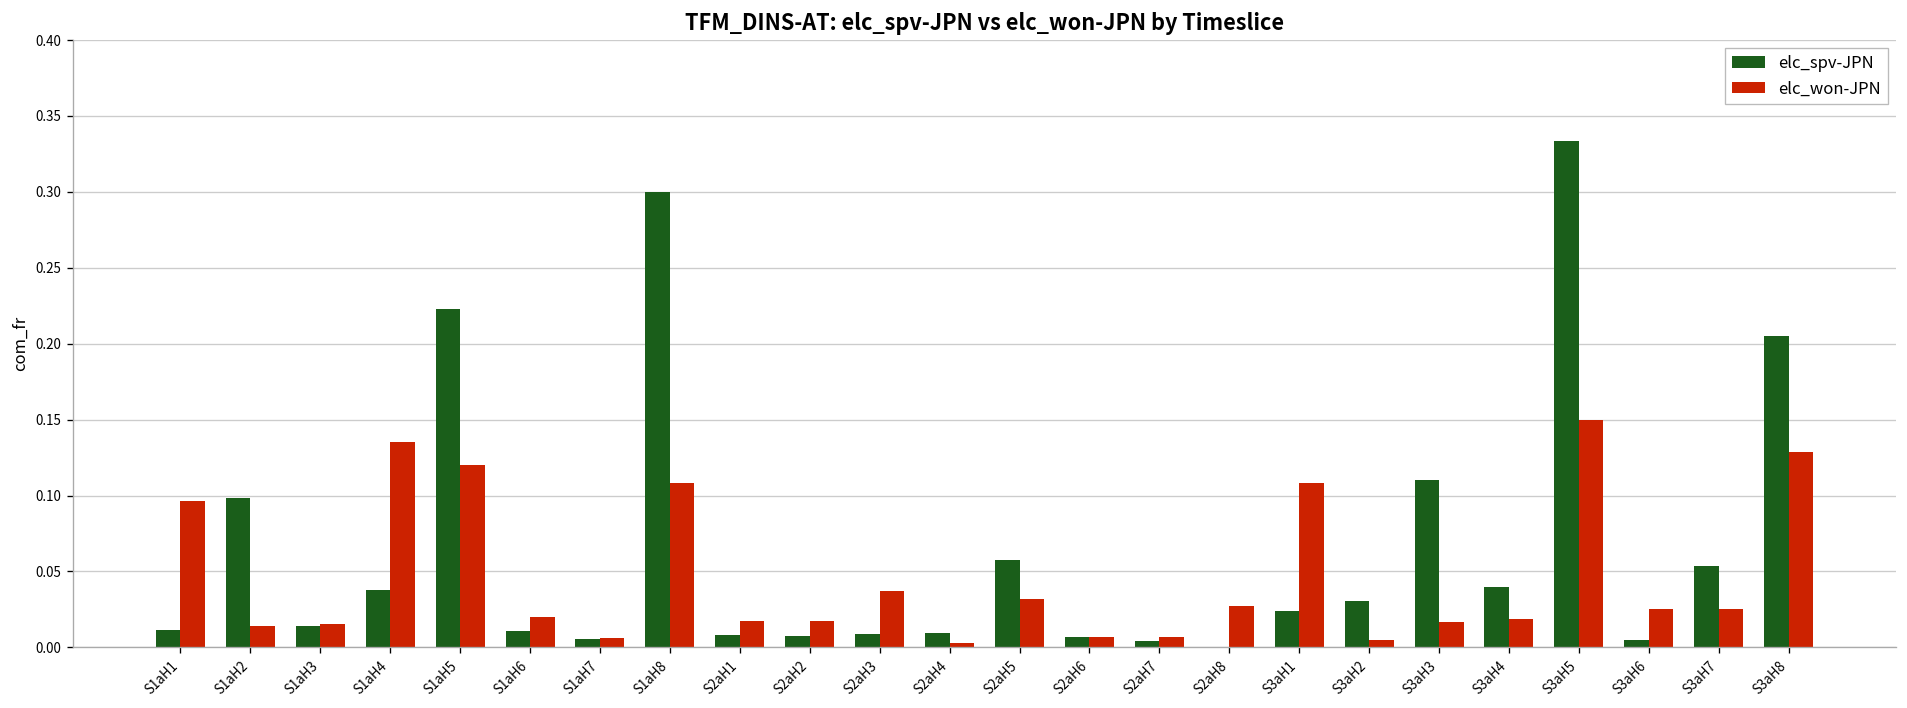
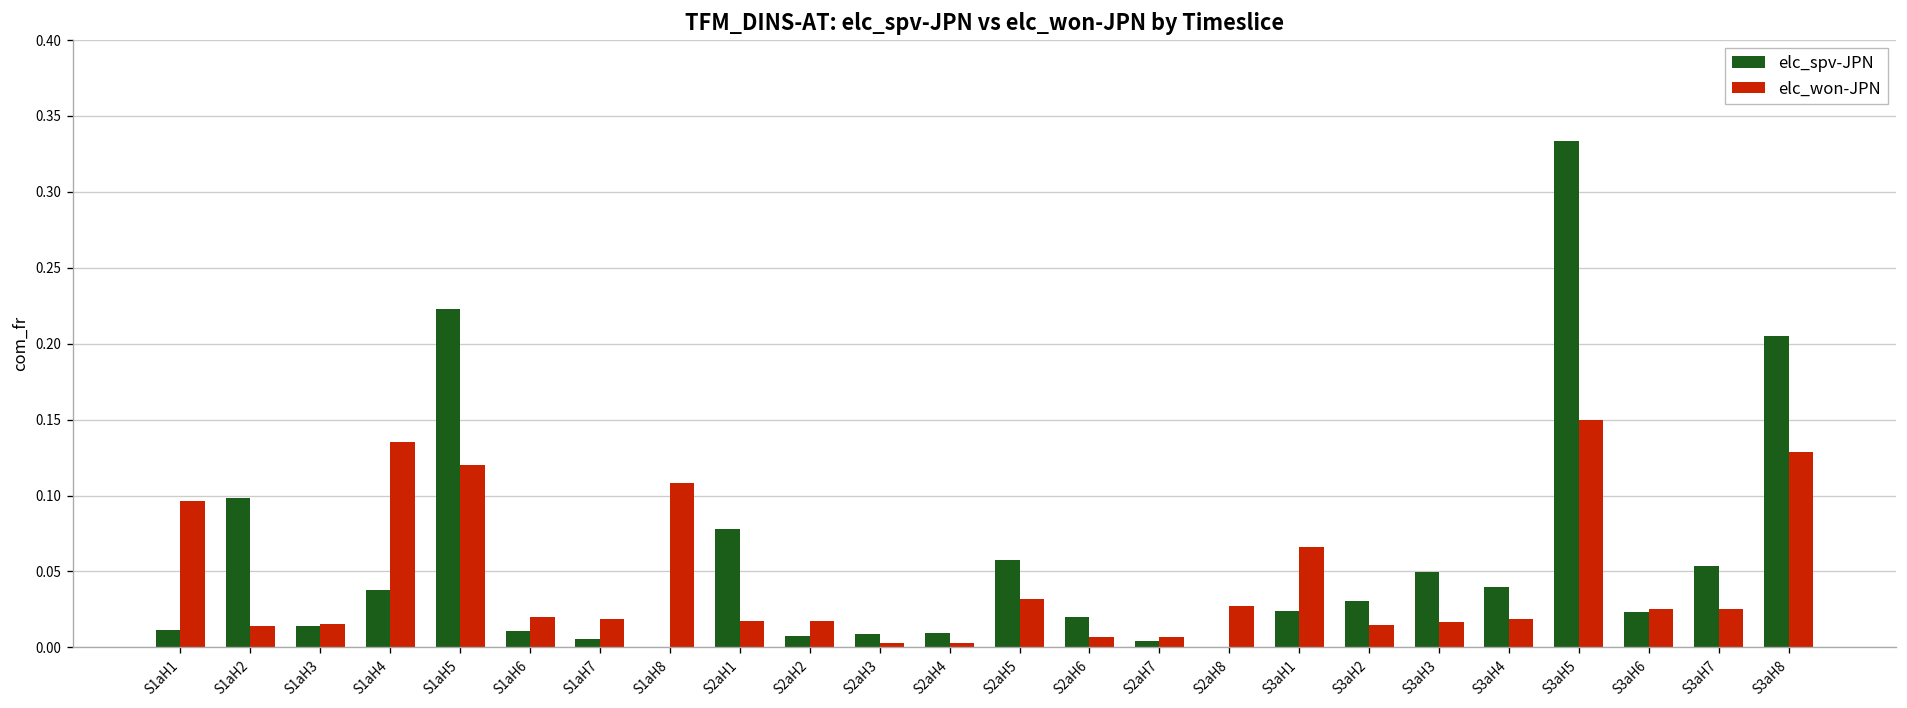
elc_won-JPN, S1aH7: 0.006 -> 0.019
elc_spv-JPN, S1aH8: 0.3 -> 0.0
elc_spv-JPN, S2aH1: 0.008 -> 0.078
elc_won-JPN, S2aH3: 0.037 -> 0.003
elc_spv-JPN, S2aH6: 0.007 -> 0.020
elc_won-JPN, S3aH1: 0.108 -> 0.066
elc_won-JPN, S3aH2: 0.005 -> 0.015
elc_spv-JPN, S3aH3: 0.110 -> 0.050
elc_spv-JPN, S3aH6: 0.005 -> 0.023
